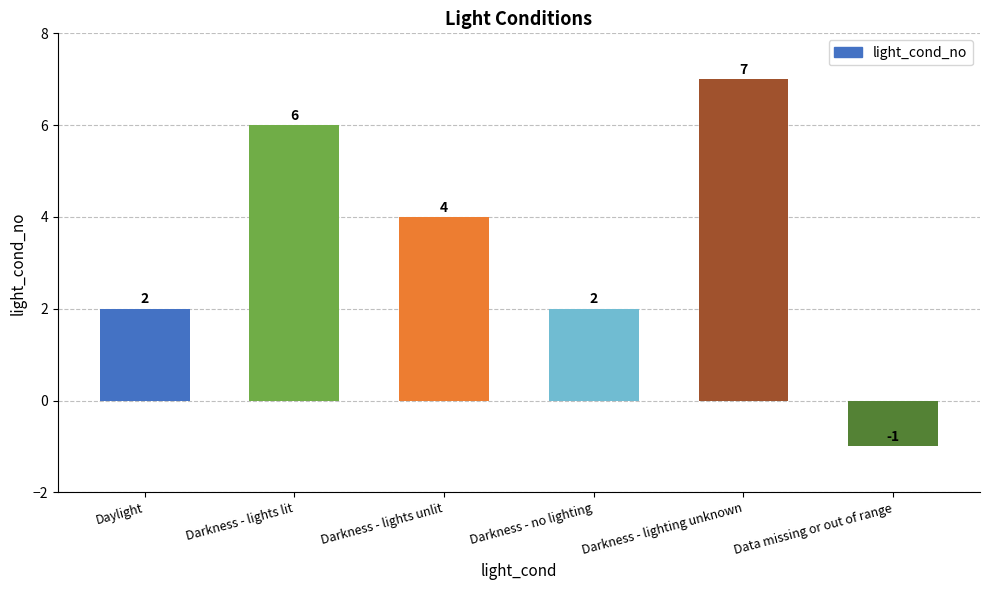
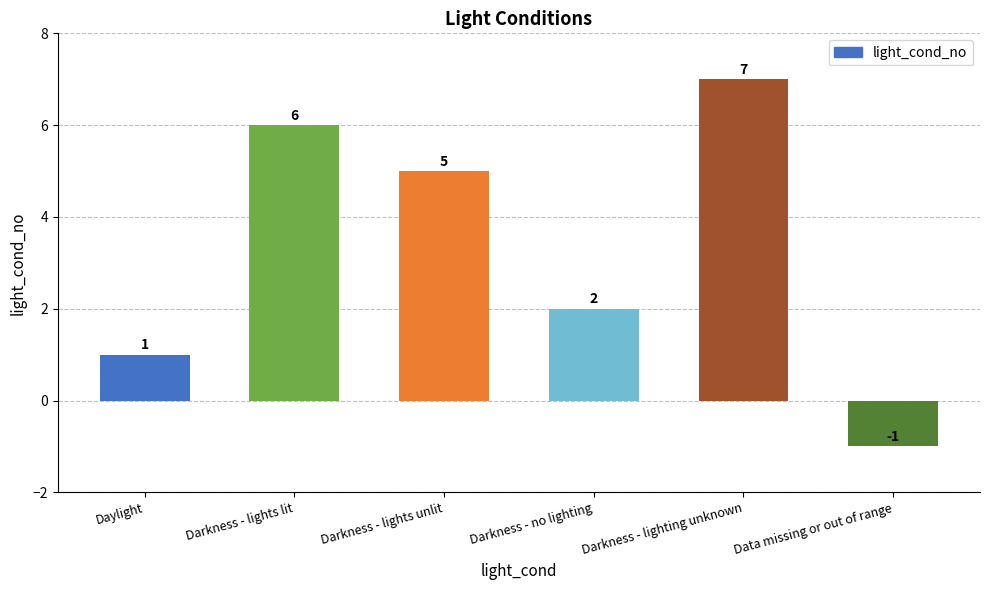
Daylight: 2 -> 1
Darkness - lights unlit: 4 -> 5
